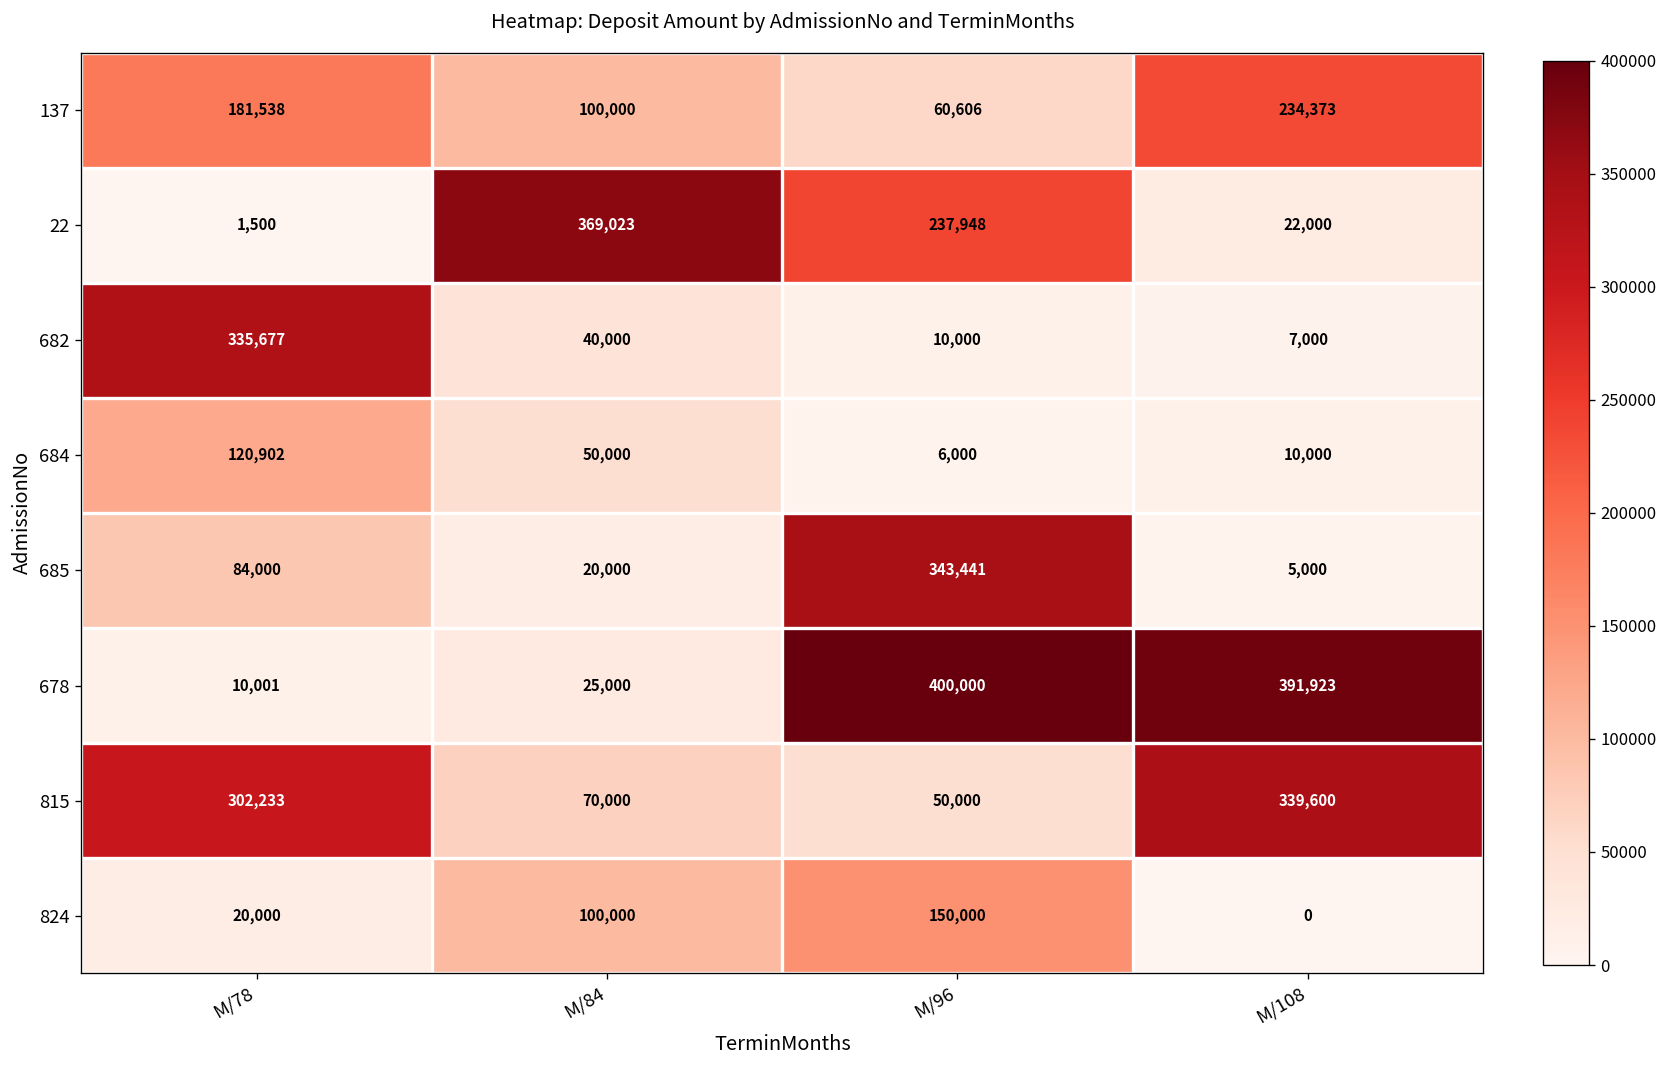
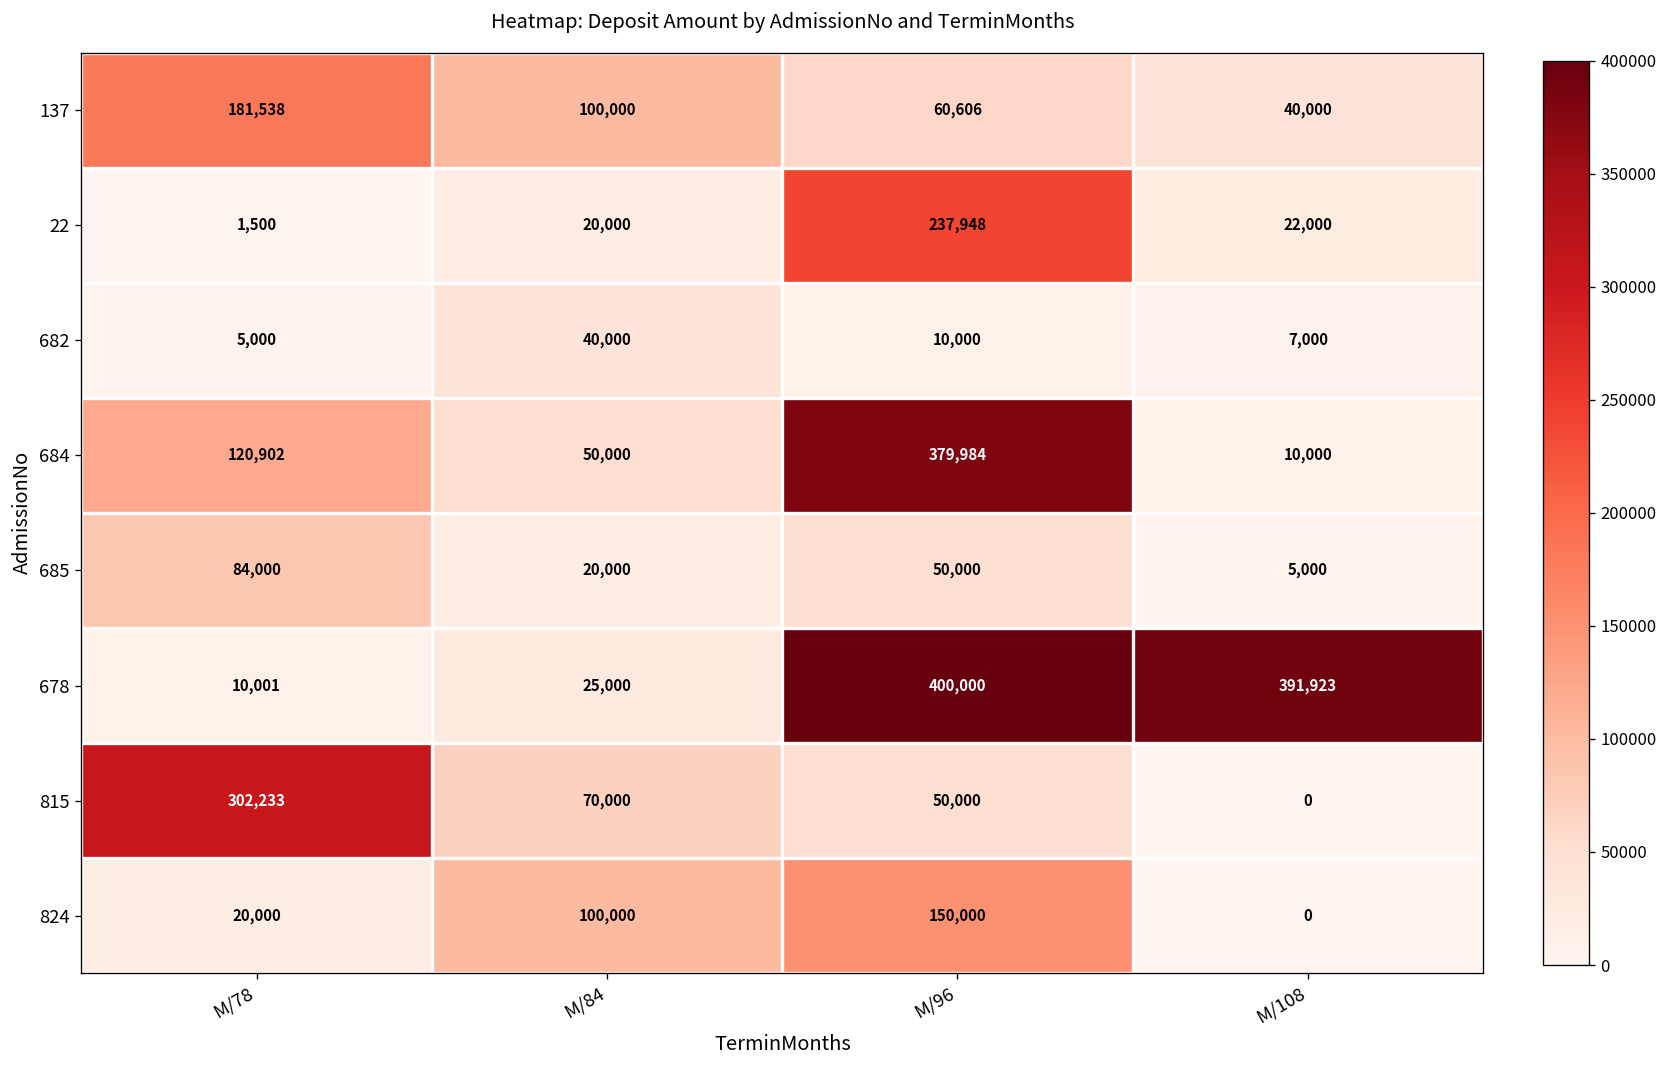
137, M/108: 234,373 -> 40,000
22, M/84: 369,023 -> 20,000
682, M/78: 335,677 -> 5,000
684, M/96: 6,000 -> 379,984
685, M/96: 343,441 -> 50,000
815, M/108: 339,600 -> 0
